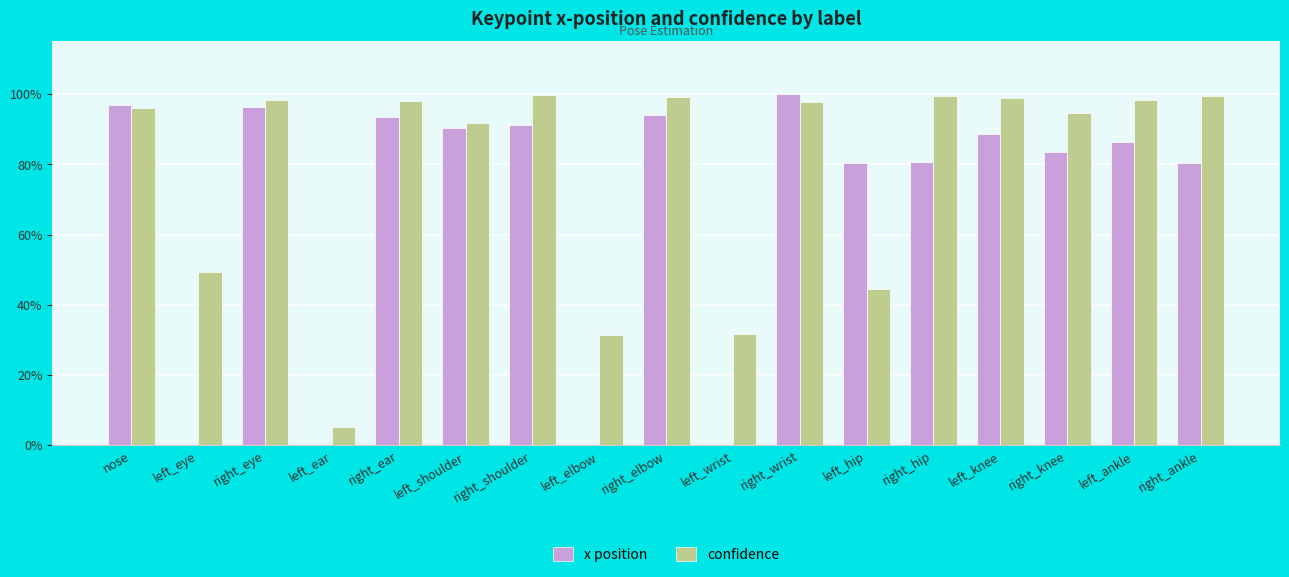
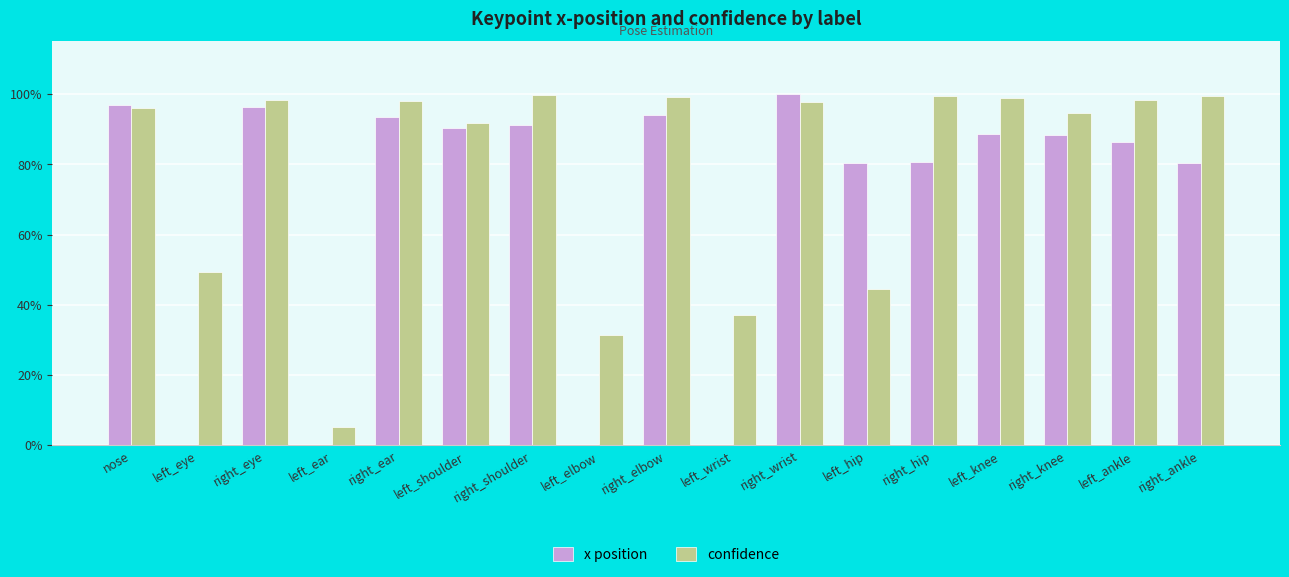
confidence, left_wrist: 32% -> 37%
x position, right_knee: 83% -> 88%
